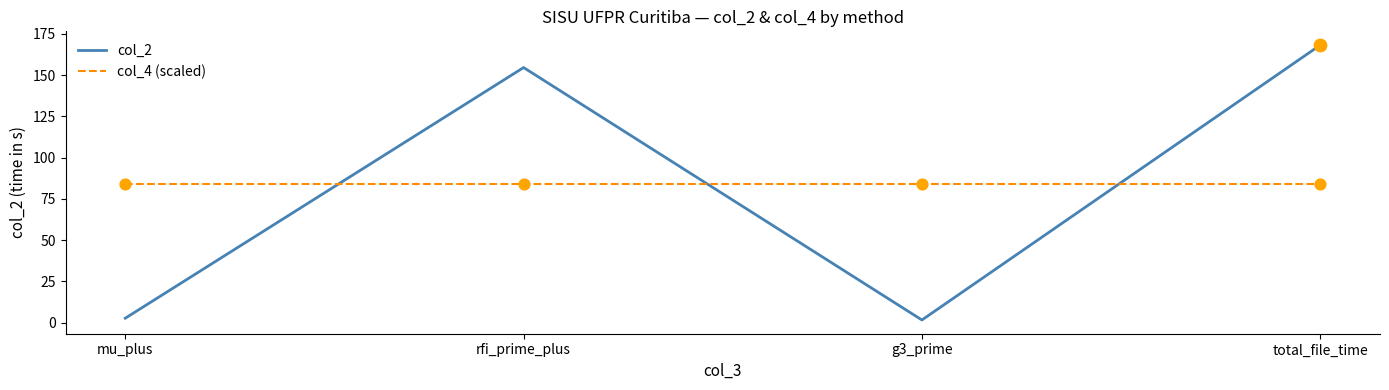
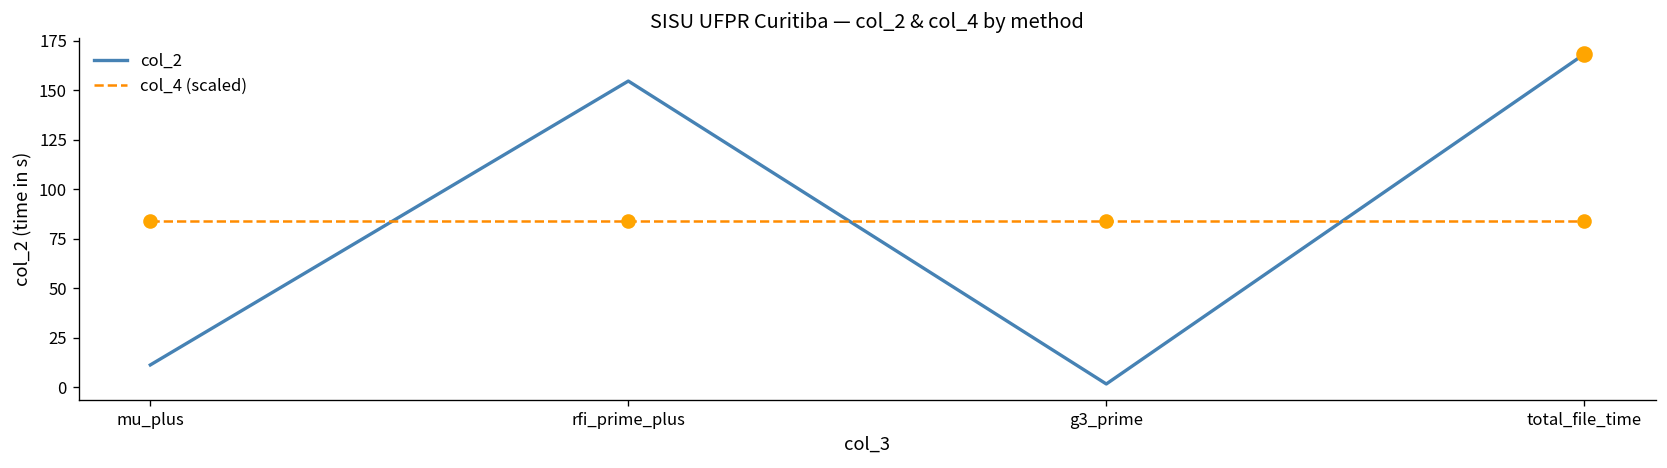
col_2, mu_plus: 3 -> 11
